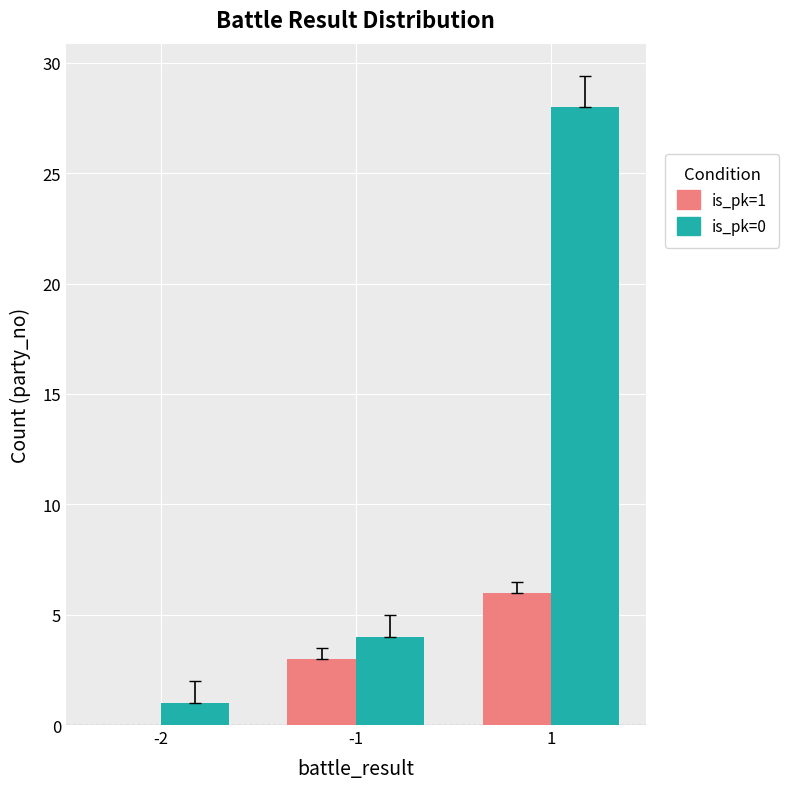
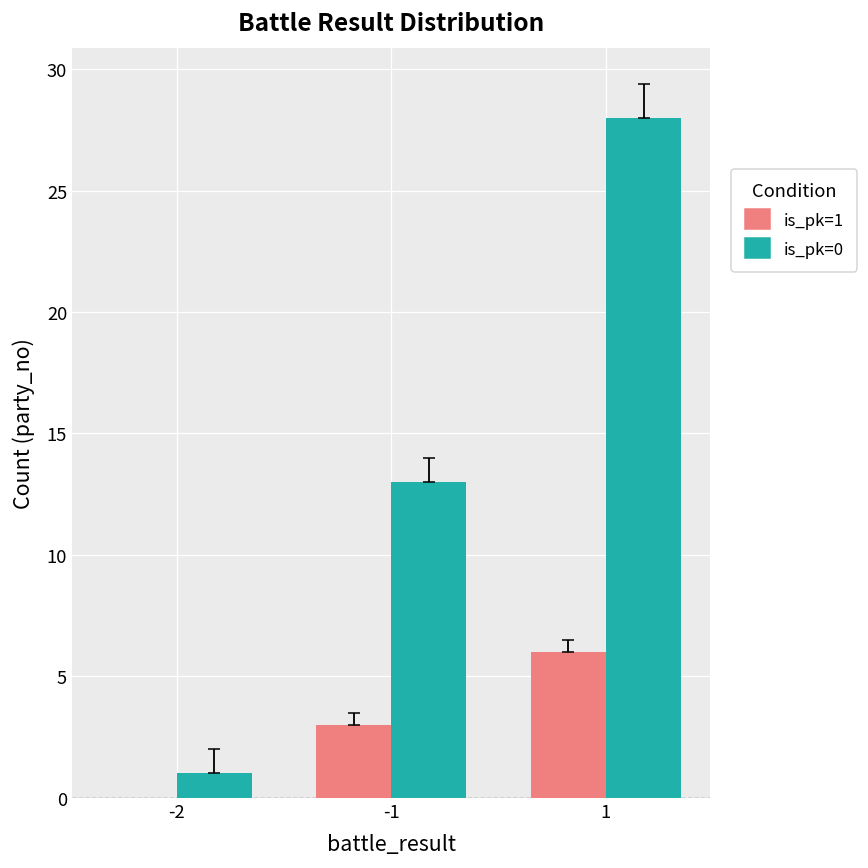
is_pk=0, -1: 4 -> 13
